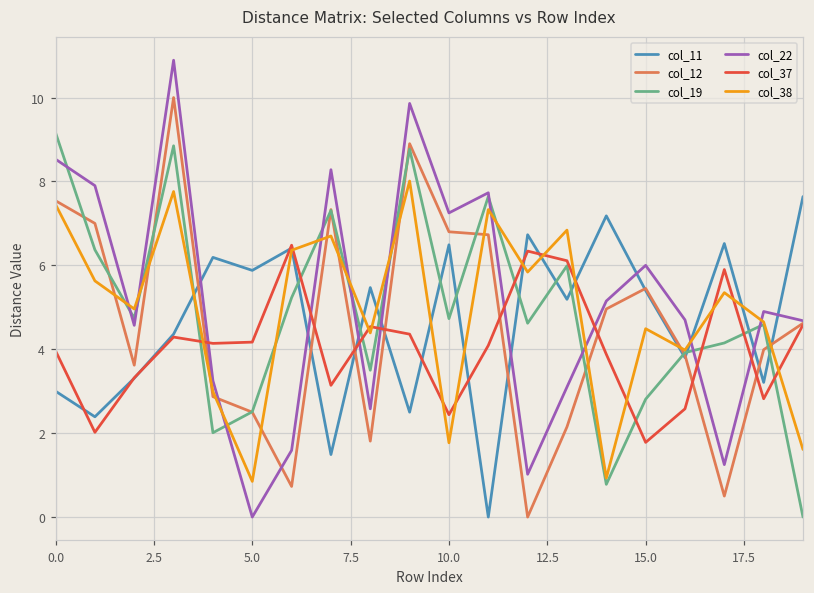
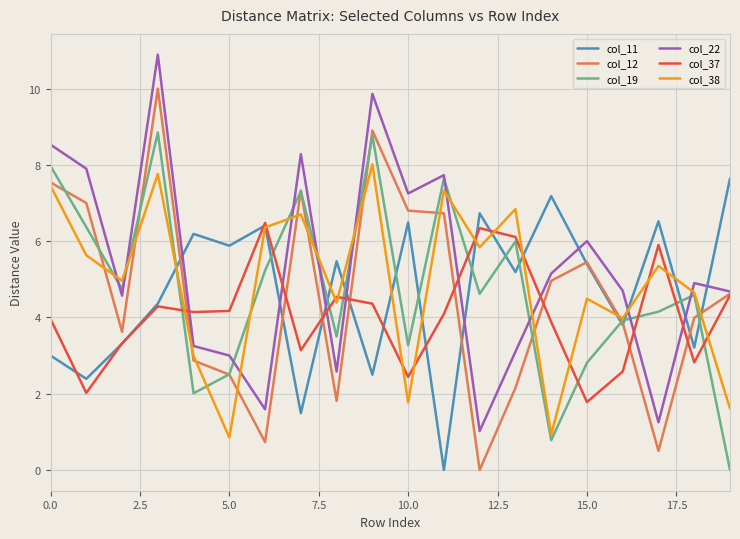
col_19, 0.0: 9.2 -> 8.0
col_22, 5.0: 0 -> 3
col_19, 10.0: 4.7 -> 3.3
